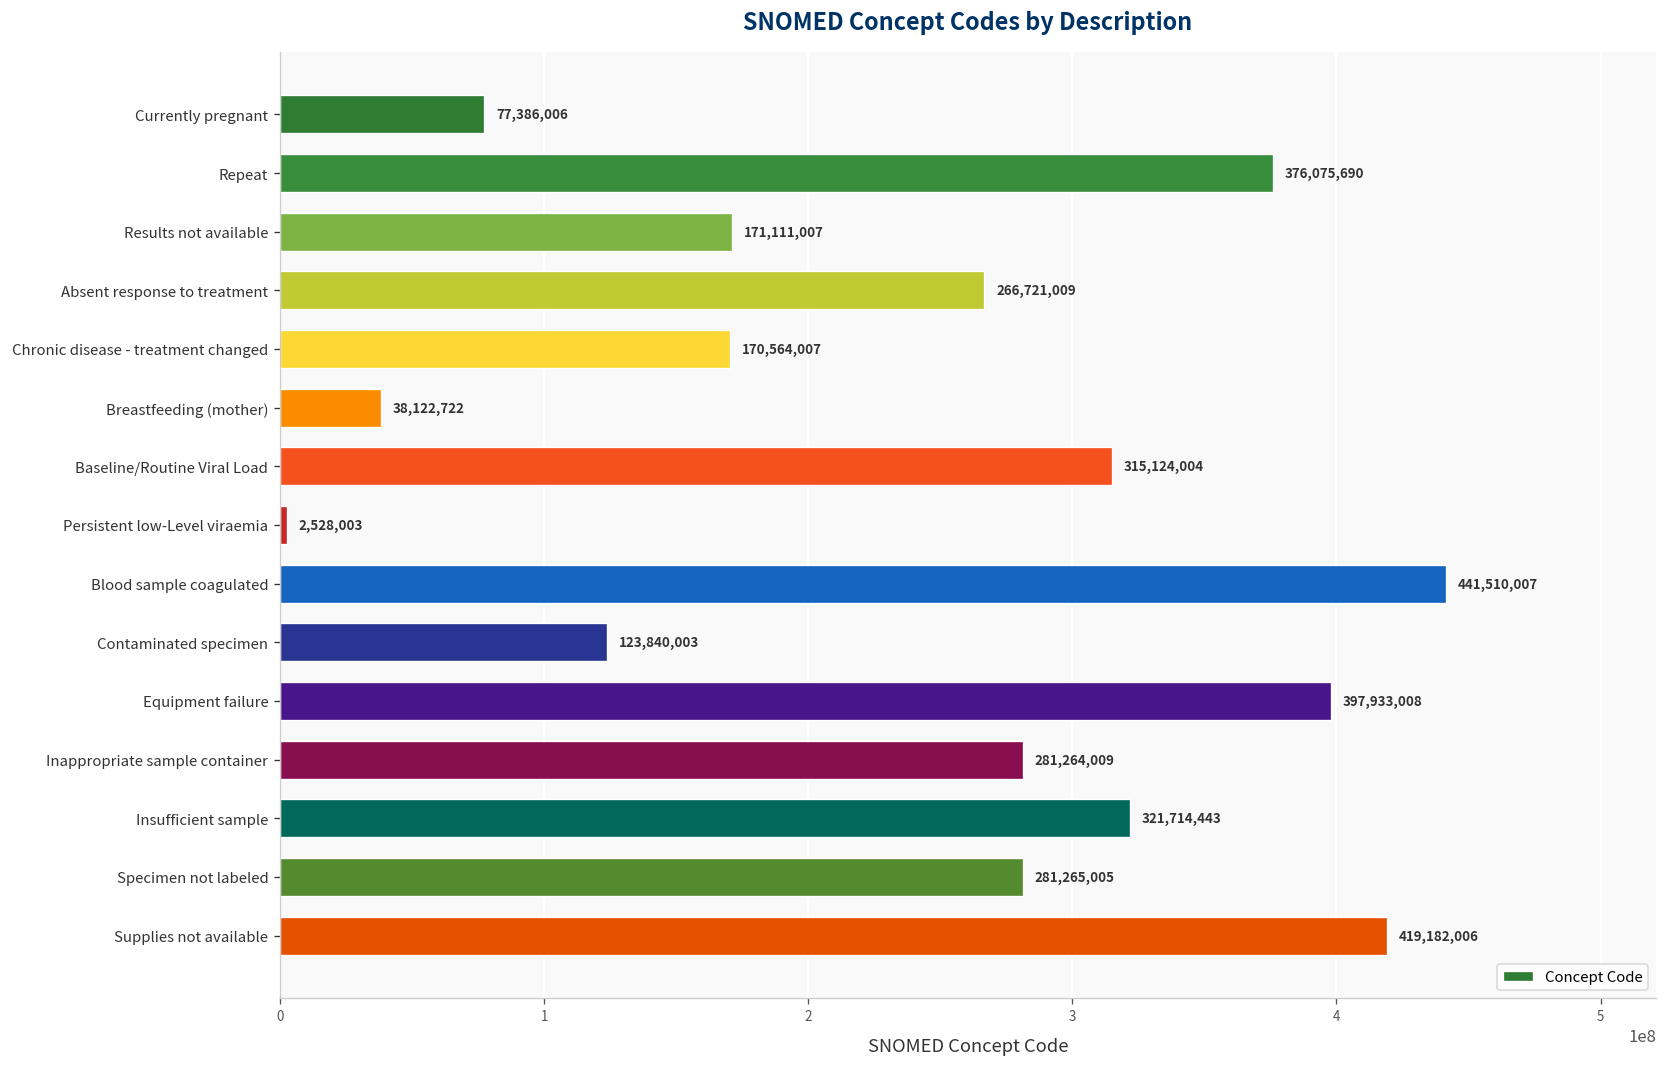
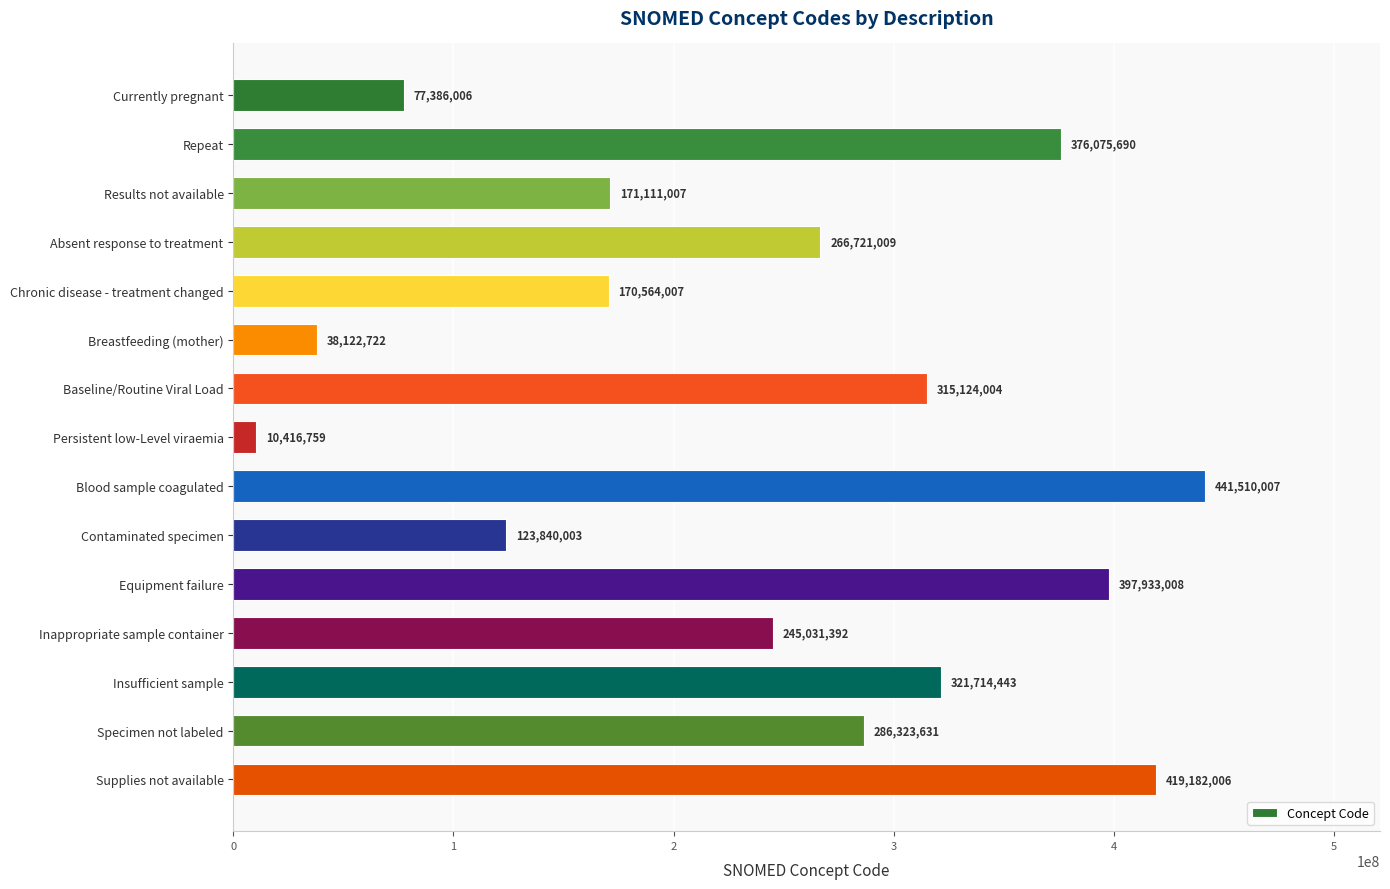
Persistent low-Level viraemia: 2,528,003 -> 10,416,759
Inappropriate sample container: 281,264,009 -> 245,031,392
Specimen not labeled: 281,265,005 -> 286,323,631
